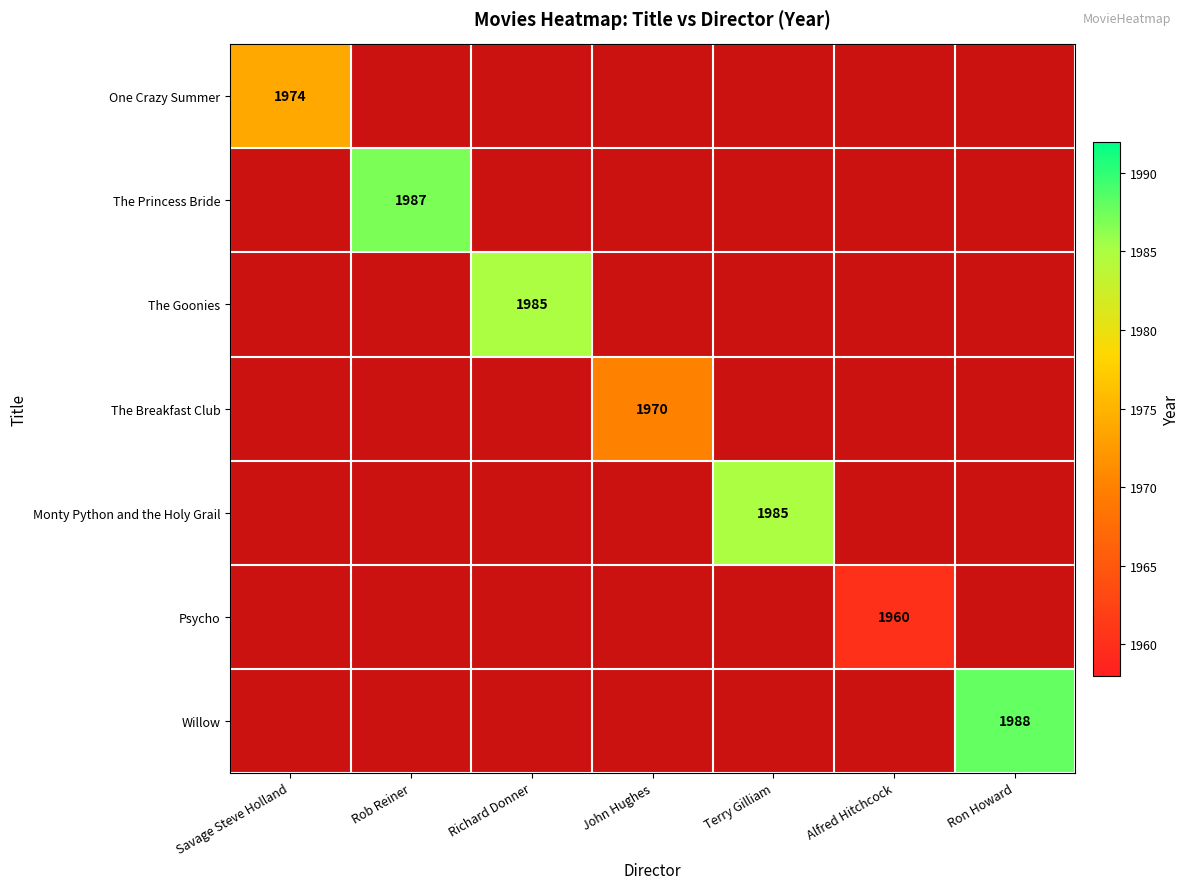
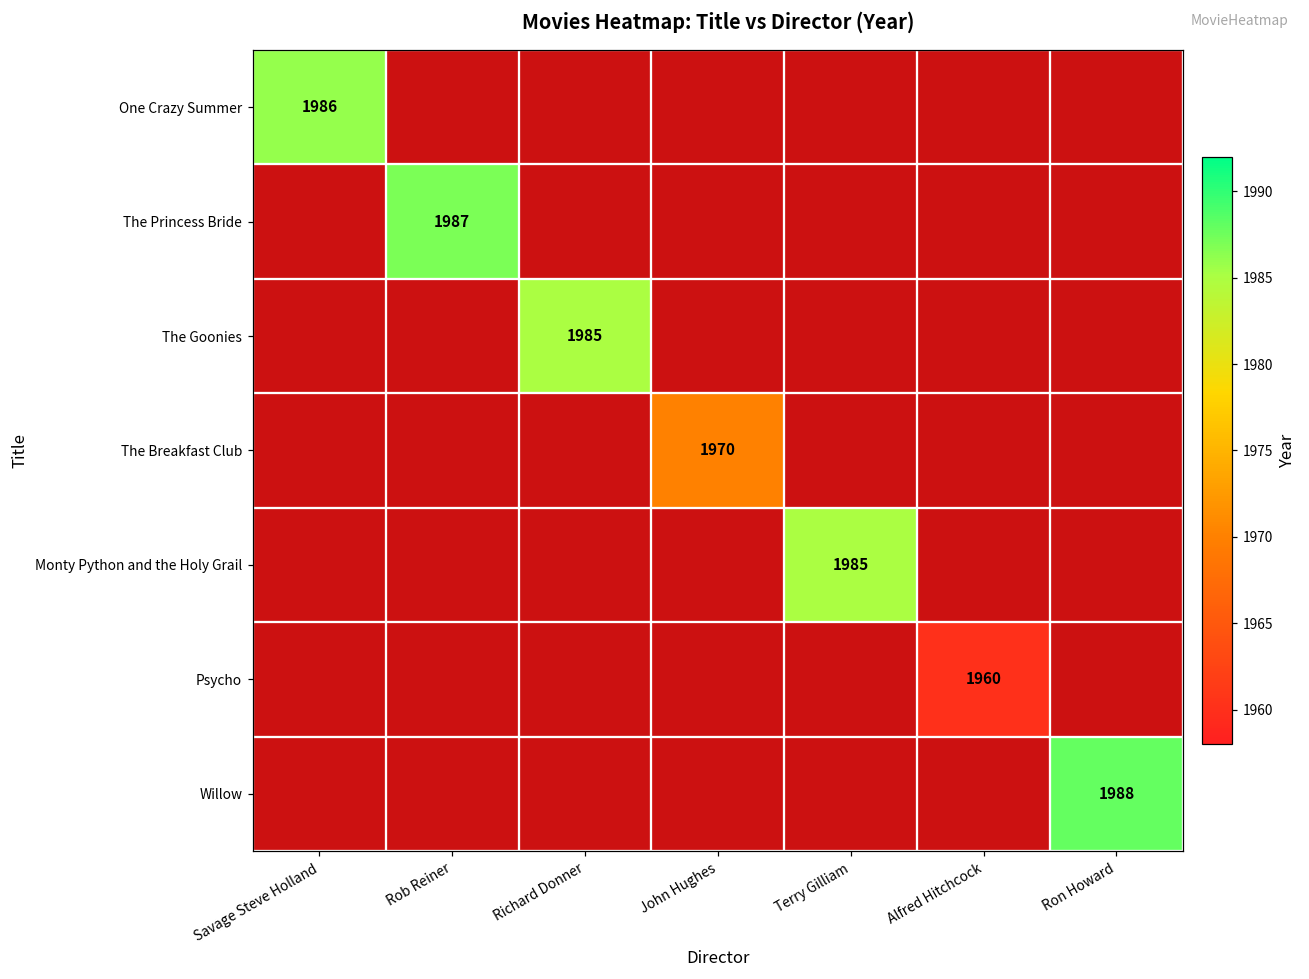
One Crazy Summer, Savage Steve Holland: 1974 -> 1986
